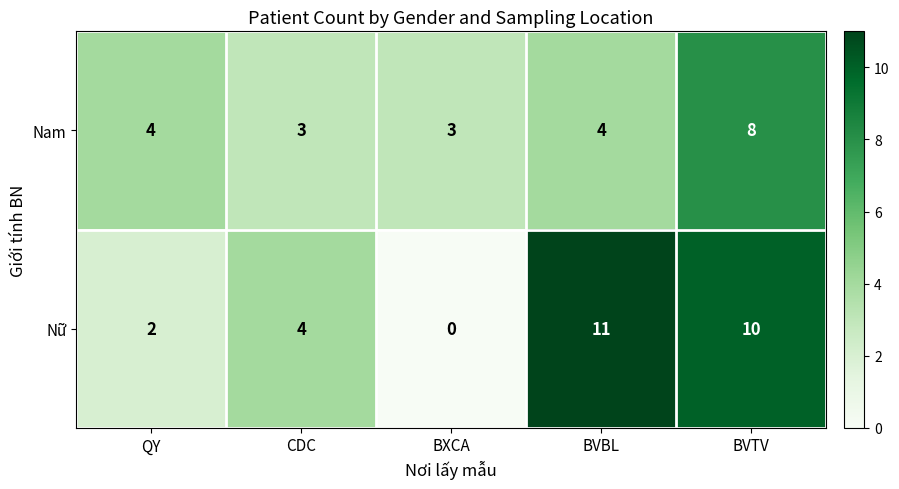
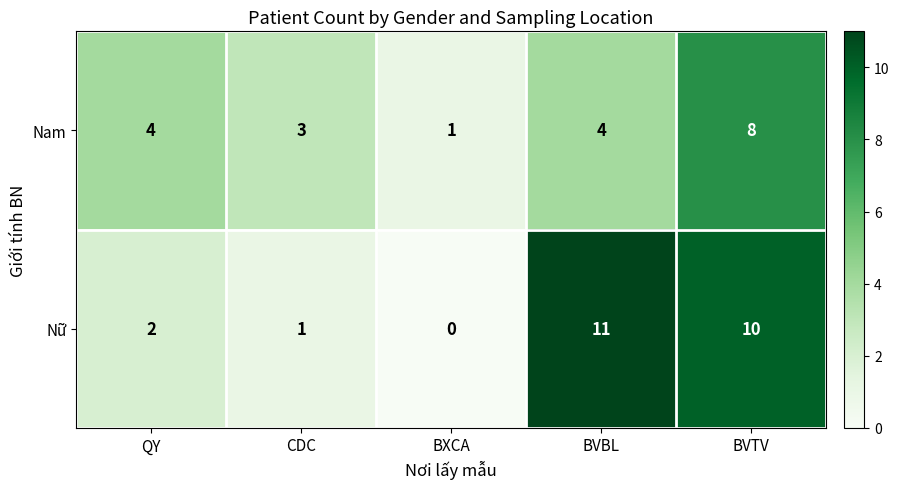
Nam, BXCA: 3 -> 1
Nữ, CDC: 4 -> 1
